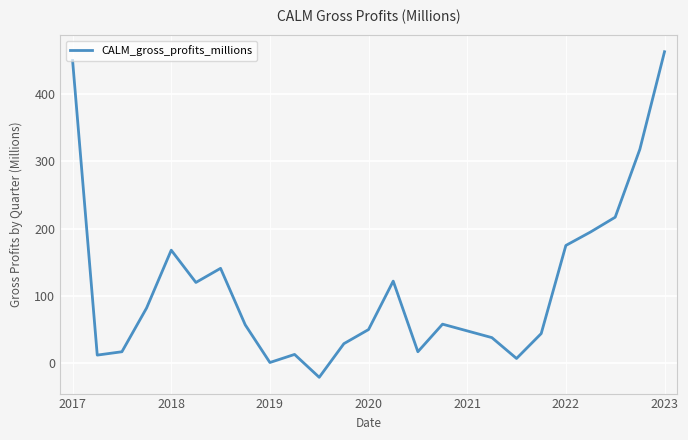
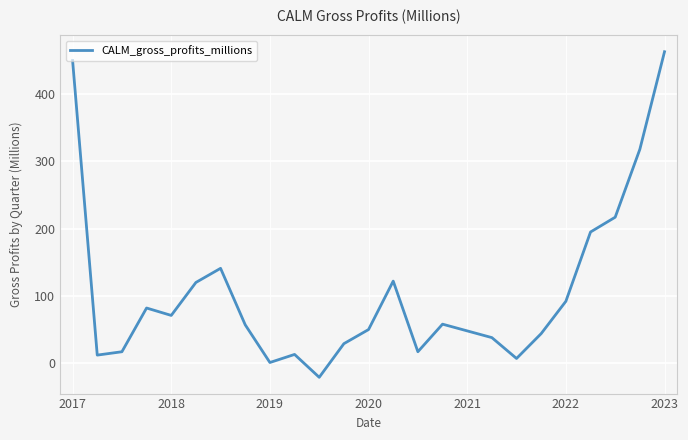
2018: 170 -> 70
2022: 180 -> 90
